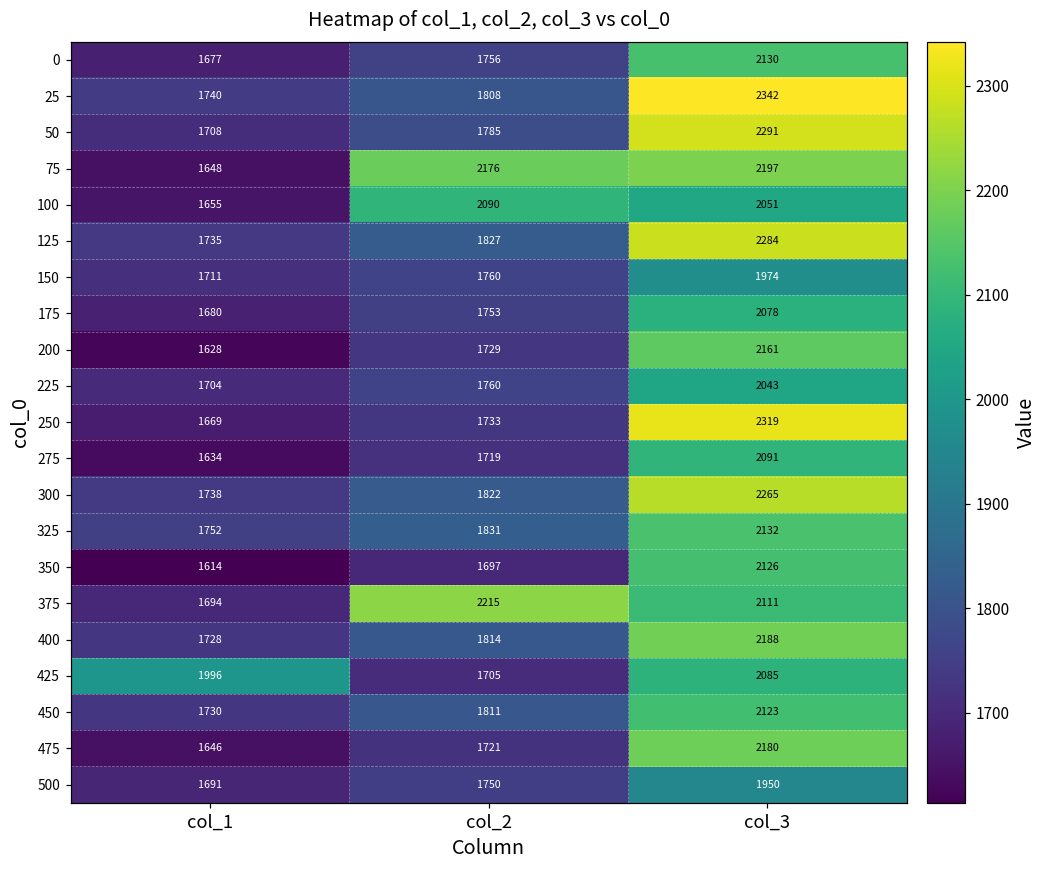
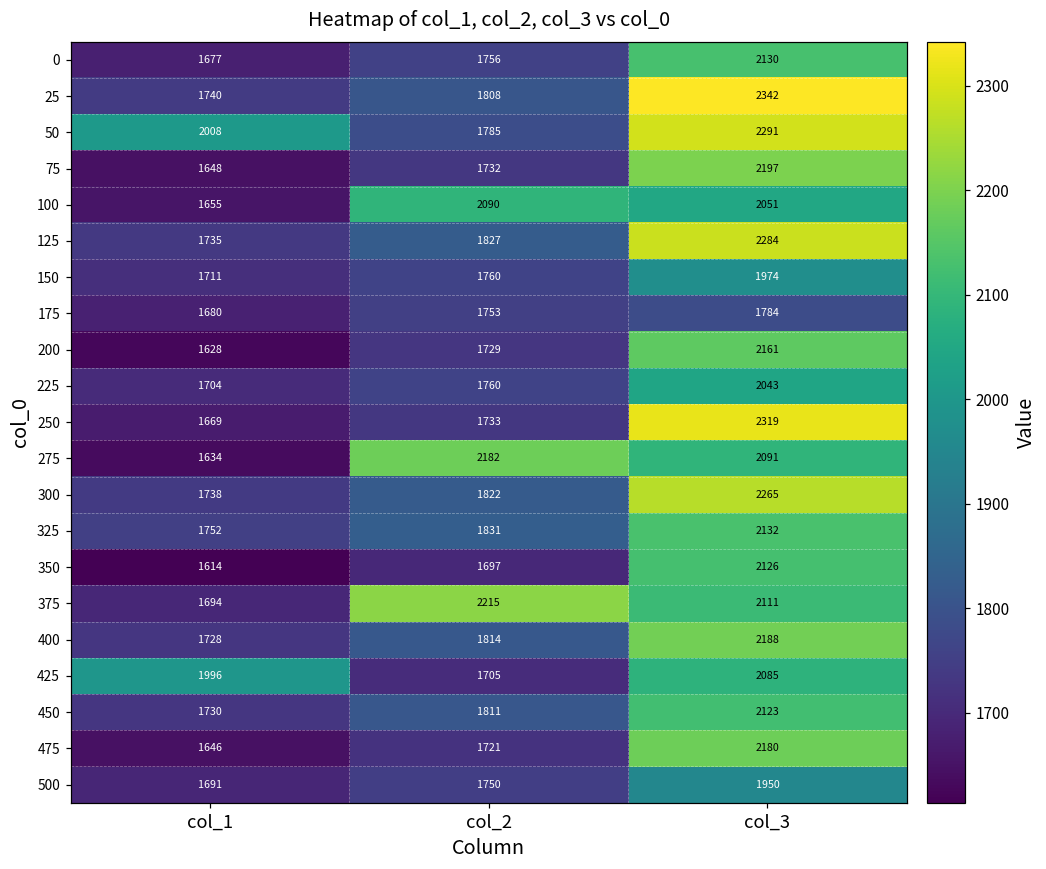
50, col_1: 1708 -> 2008
75, col_2: 2176 -> 1732
175, col_3: 2078 -> 1784
275, col_2: 1719 -> 2182
